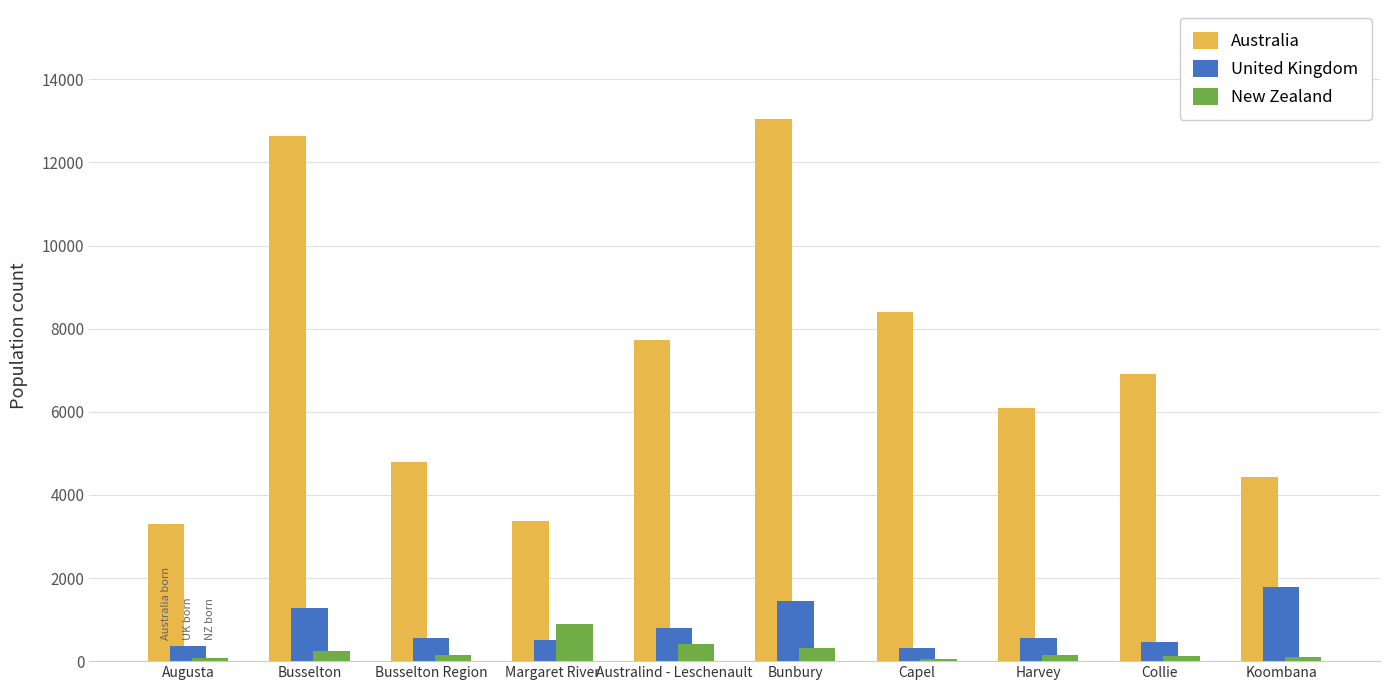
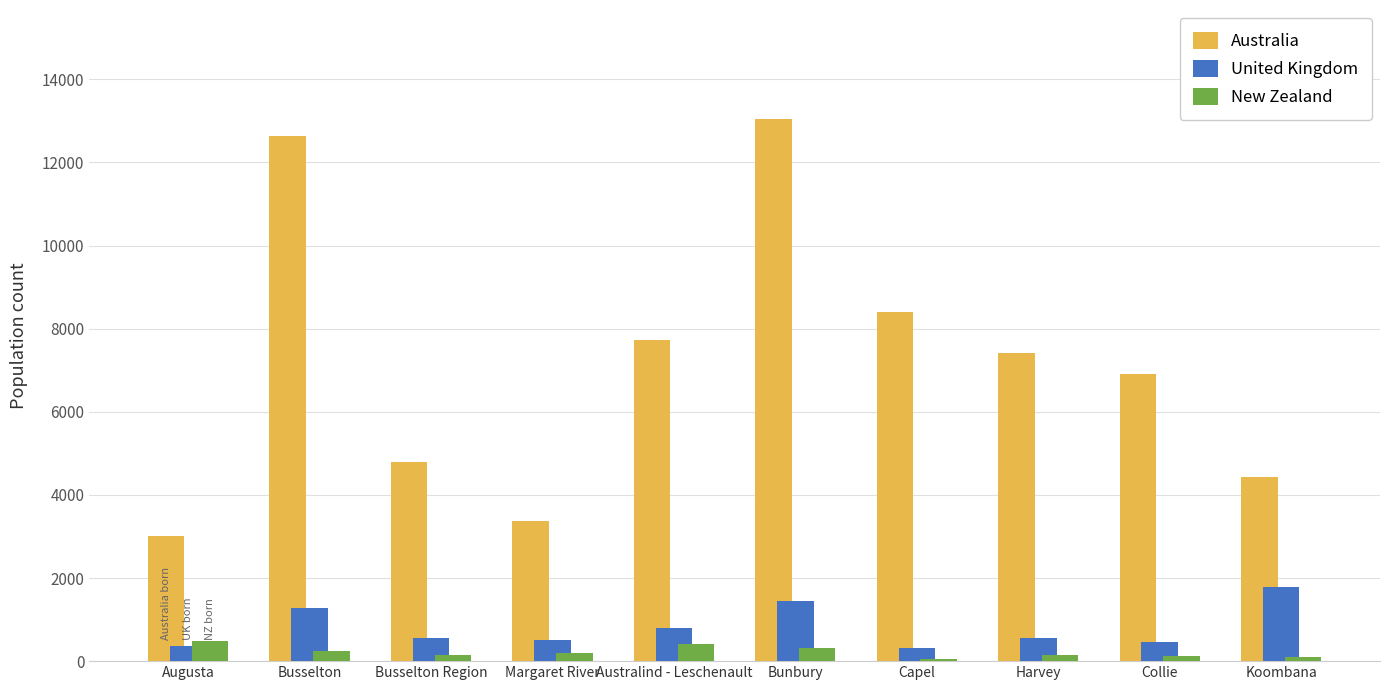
Australia, Augusta: 3300 -> 3000
New Zealand, Augusta: 100 -> 500
New Zealand, Margaret River: 900 -> 200
Australia, Harvey: 6100 -> 7400
